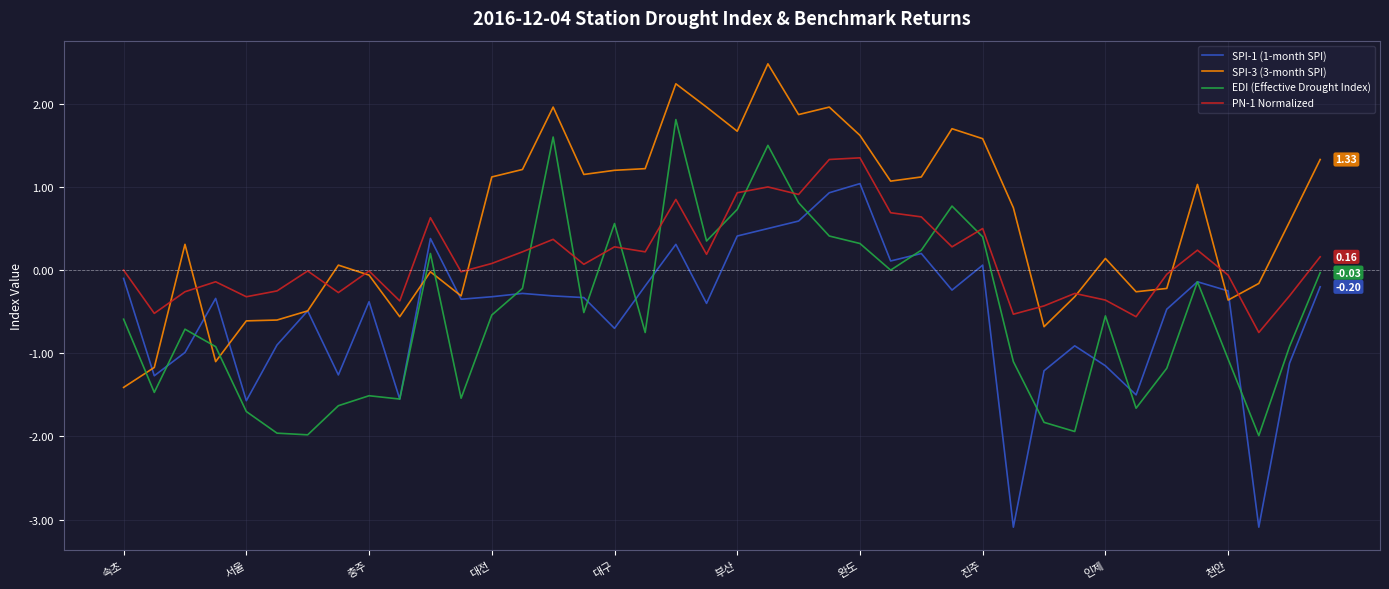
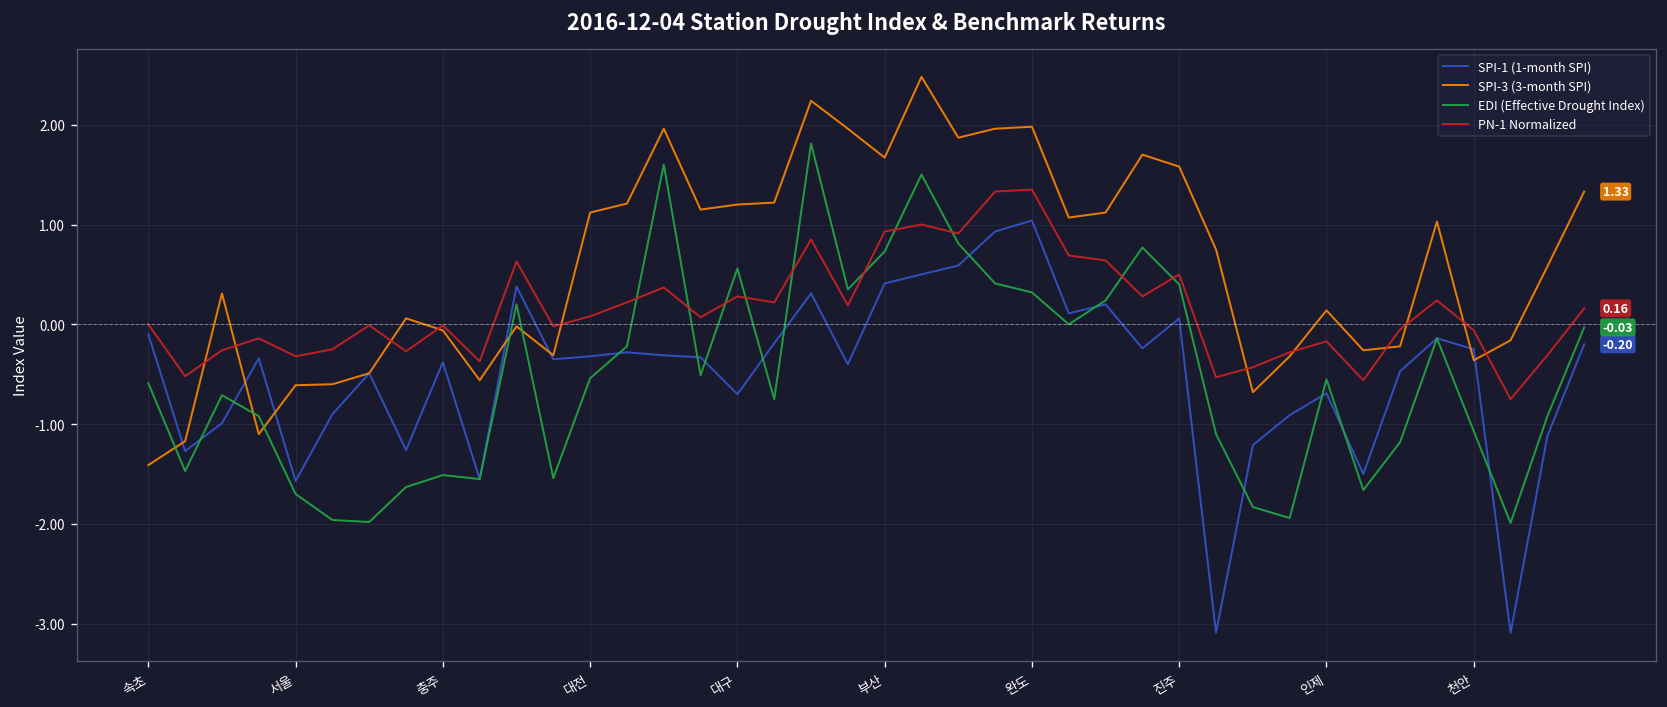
SPI-3 (3-month SPI), 완도: 1.6 -> 2.0
SPI-1 (1-month SPI), 인제: -1.2 -> -0.7
PN-1 Normalized, 인제: -0.4 -> -0.2
